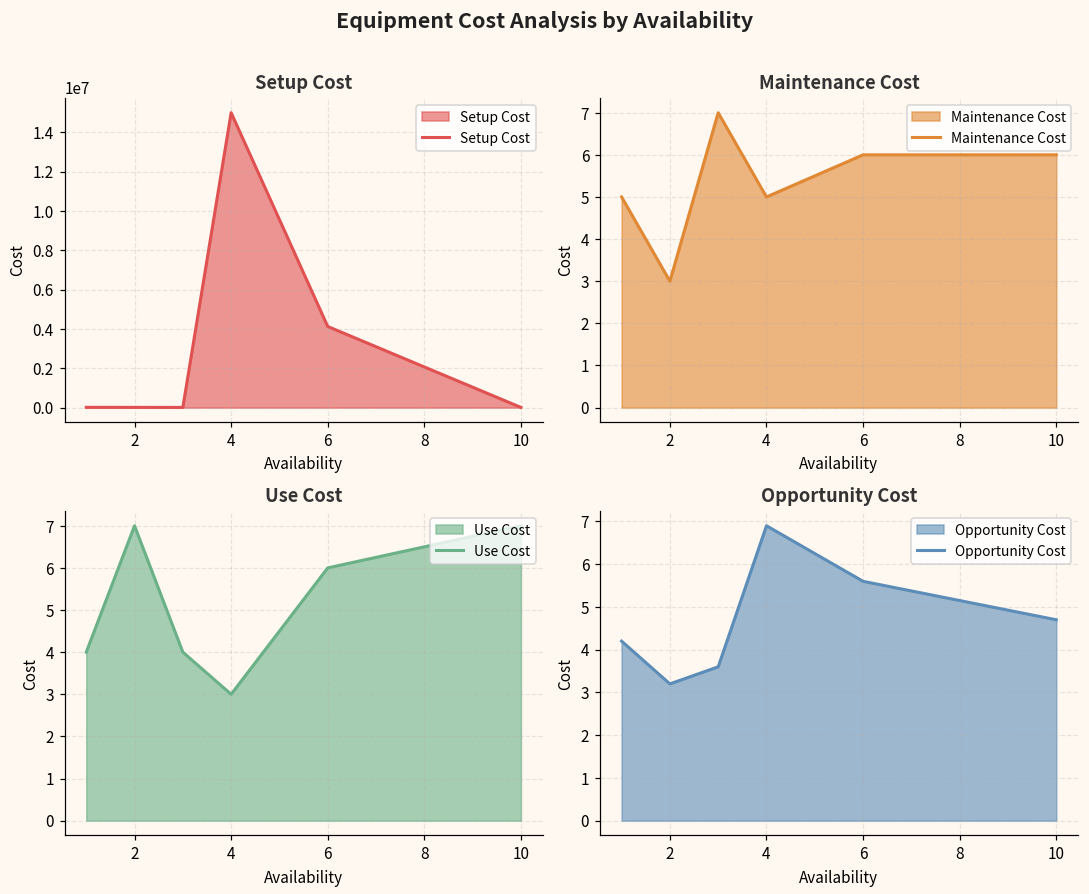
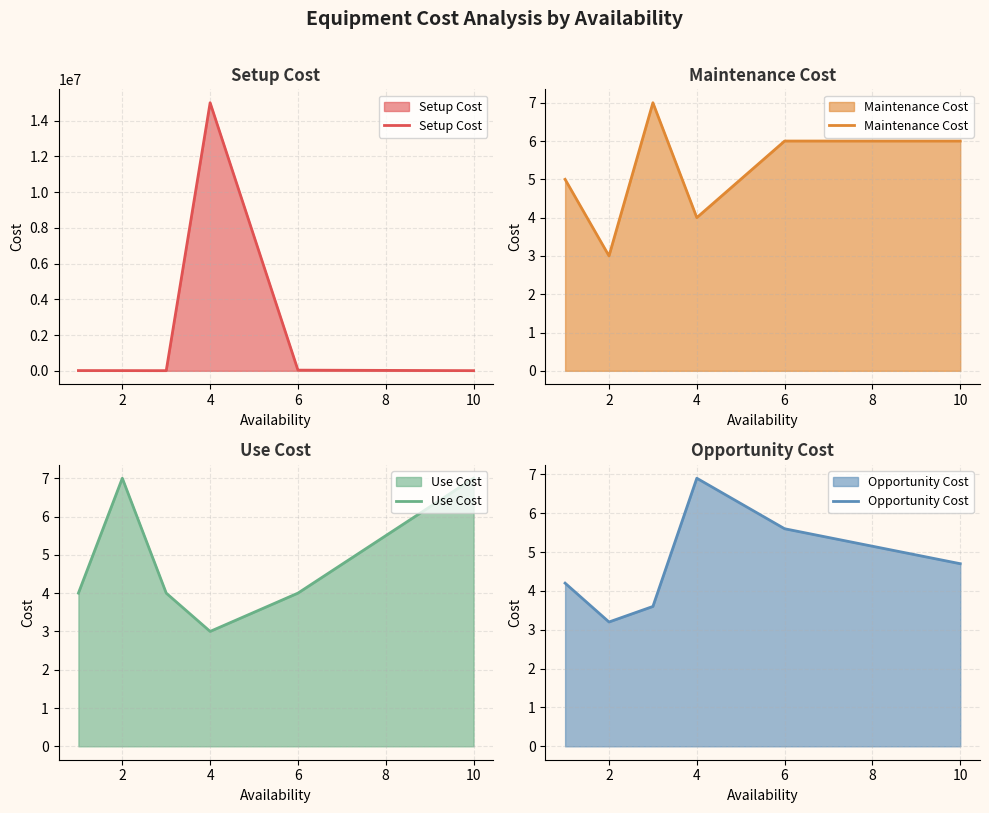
Setup Cost, 6: 4100000 -> 0
Maintenance Cost, 4: 5 -> 4
Use Cost, 6: 6 -> 4
